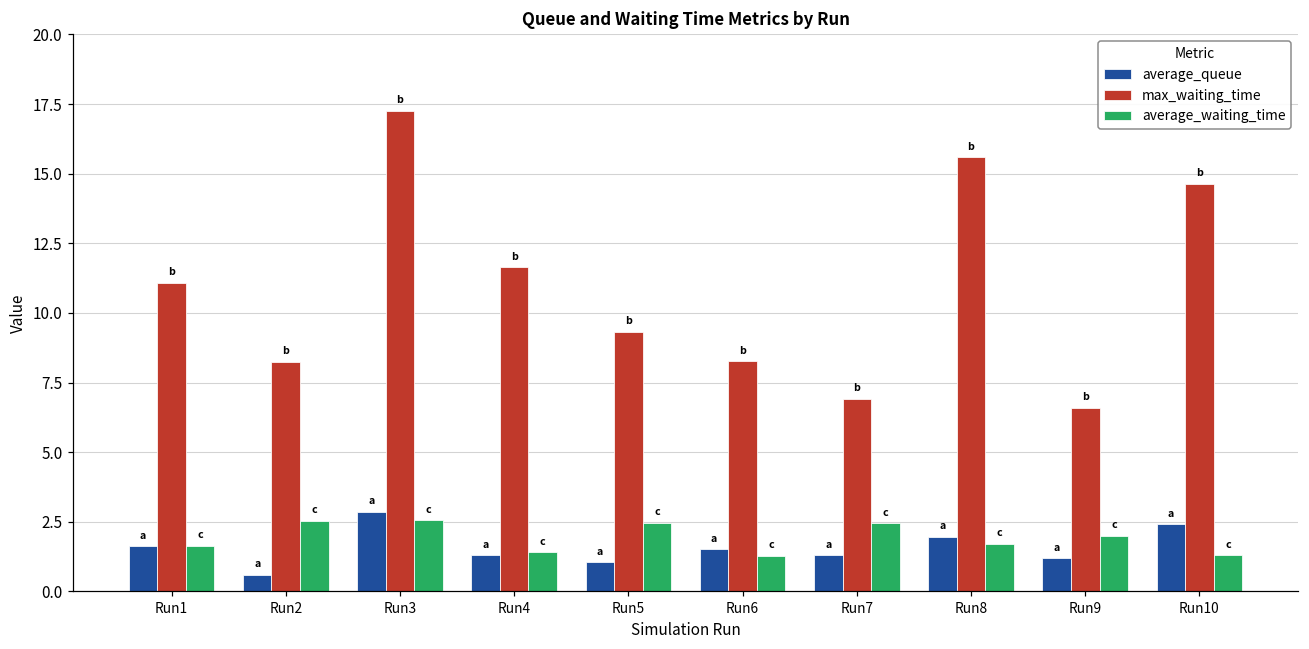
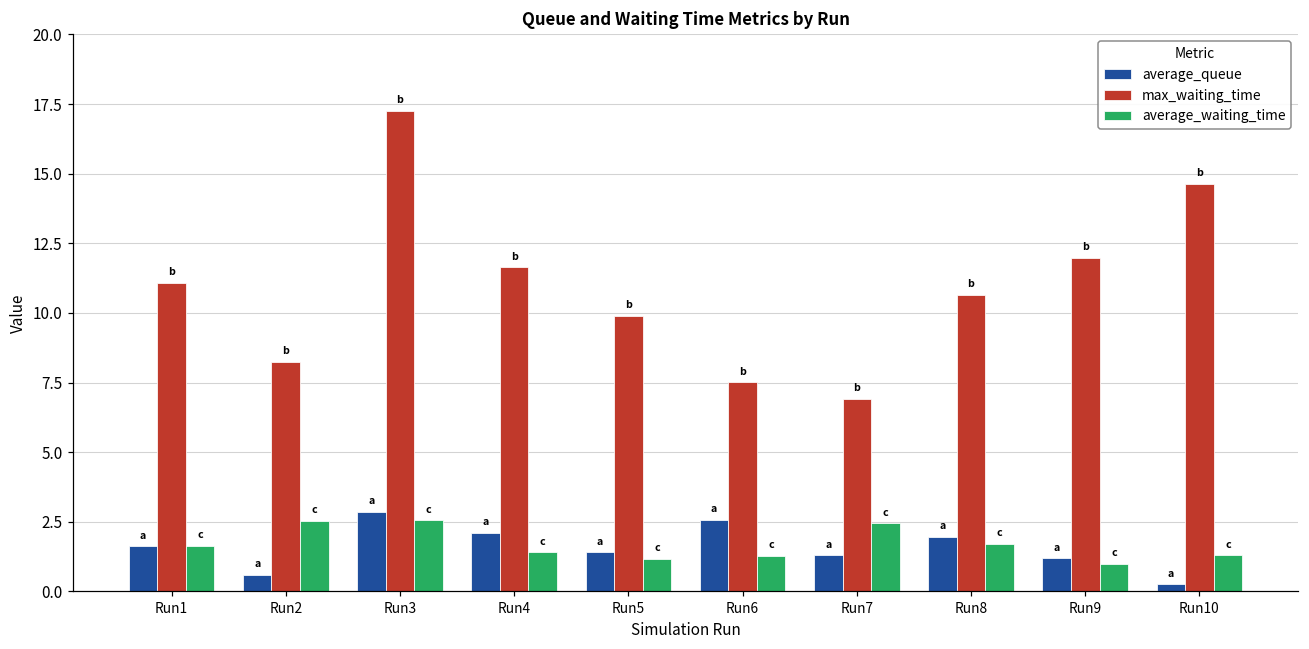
average_queue, Run4: 1.3 -> 2.1
average_queue, Run5: 1.1 -> 1.4
max_waiting_time, Run5: 9.3 -> 9.9
average_waiting_time, Run5: 2.5 -> 1.2
average_queue, Run6: 1.5 -> 2.6
max_waiting_time, Run6: 8.3 -> 7.5
max_waiting_time, Run8: 15.6 -> 10.7
max_waiting_time, Run9: 6.6 -> 12.0
average_waiting_time, Run9: 2.0 -> 1.0
average_queue, Run10: 2.4 -> 0.3
